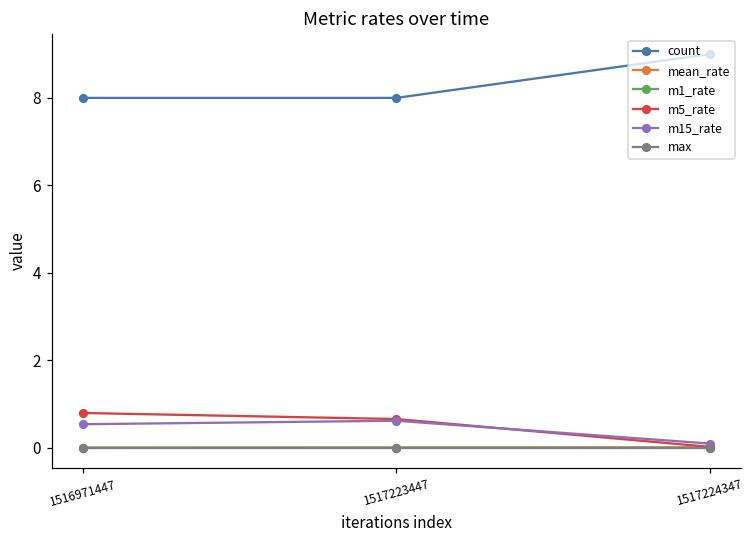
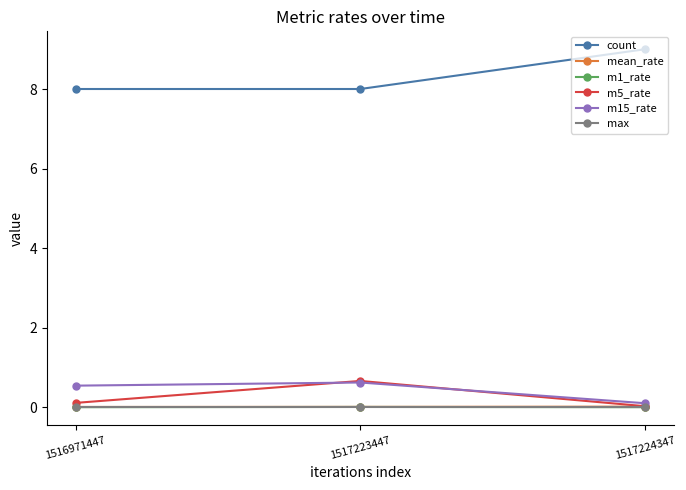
m5_rate, 1516971447: 0.8 -> 0.1
